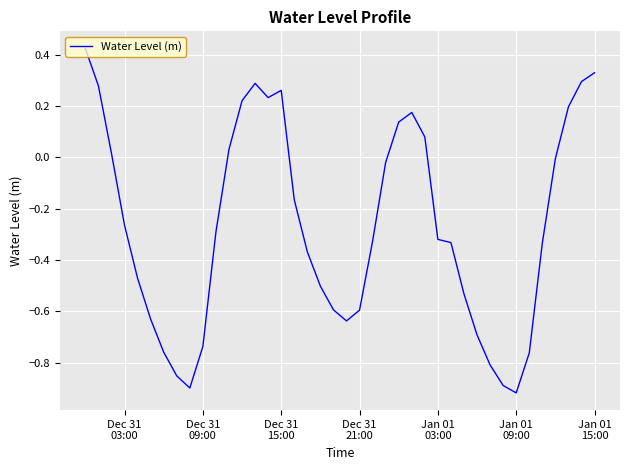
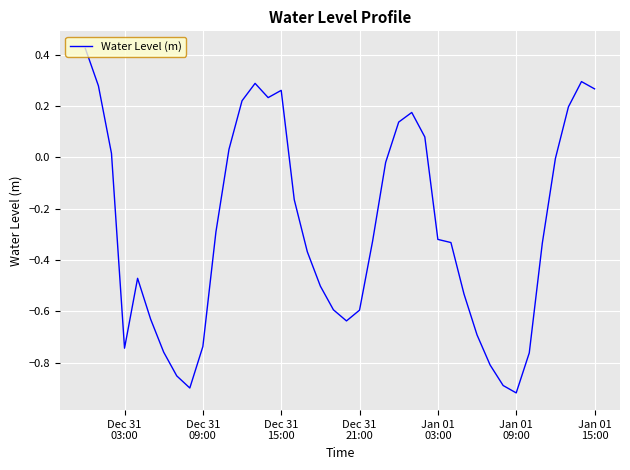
Dec 31 03:00: -0.26 -> -0.74
Jan 01 15:00: 0.33 -> 0.27
